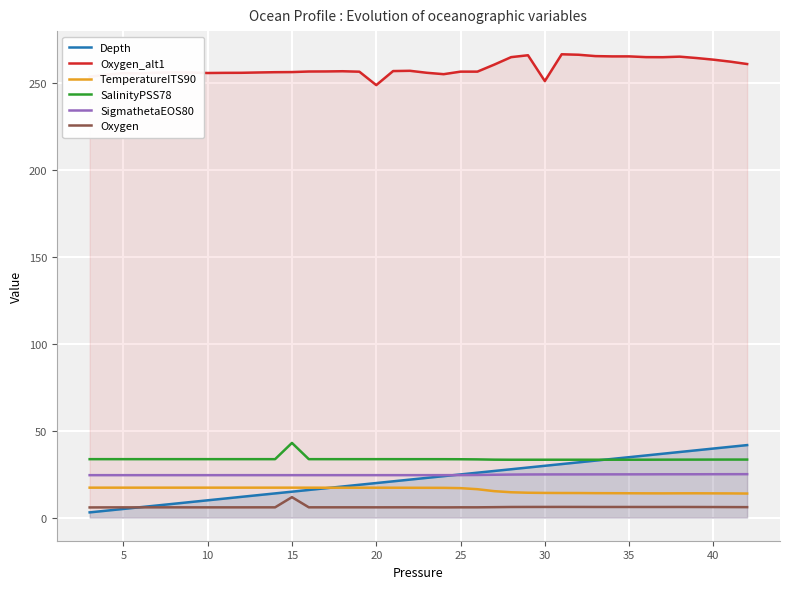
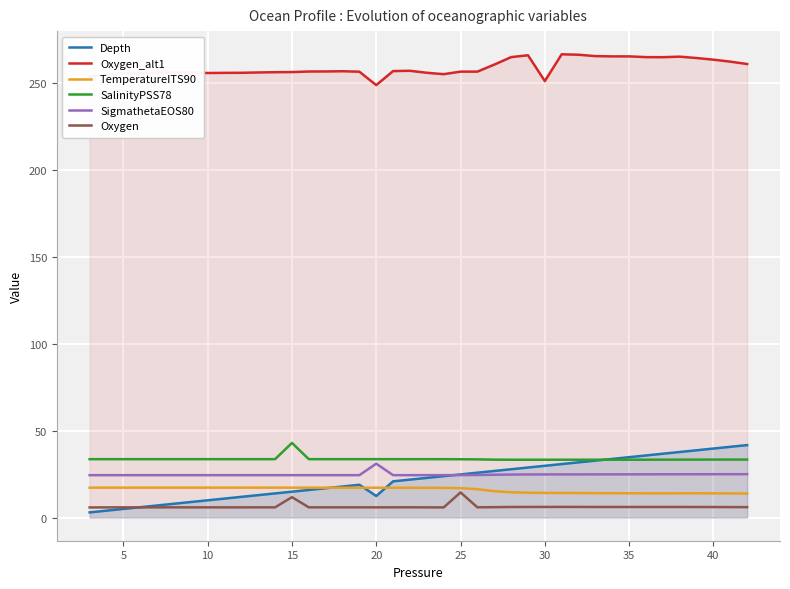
Depth, 20: 20 -> 12
SigmathetaEOS80, 20: 24 -> 31
Oxygen, 25: 6 -> 14
